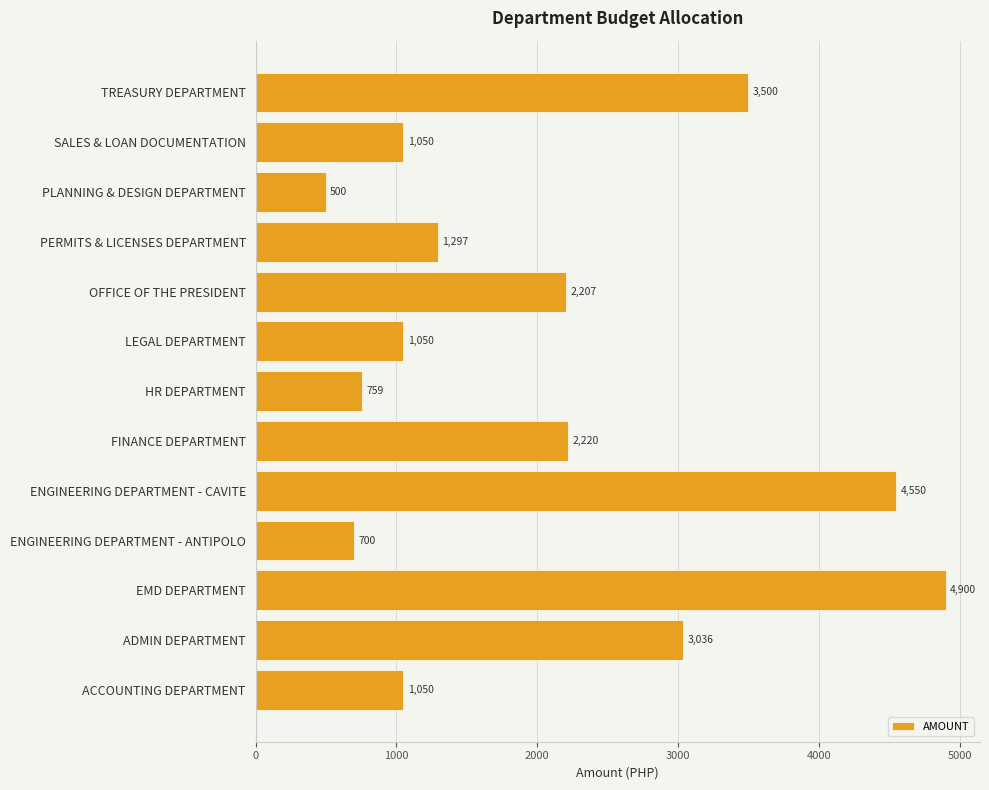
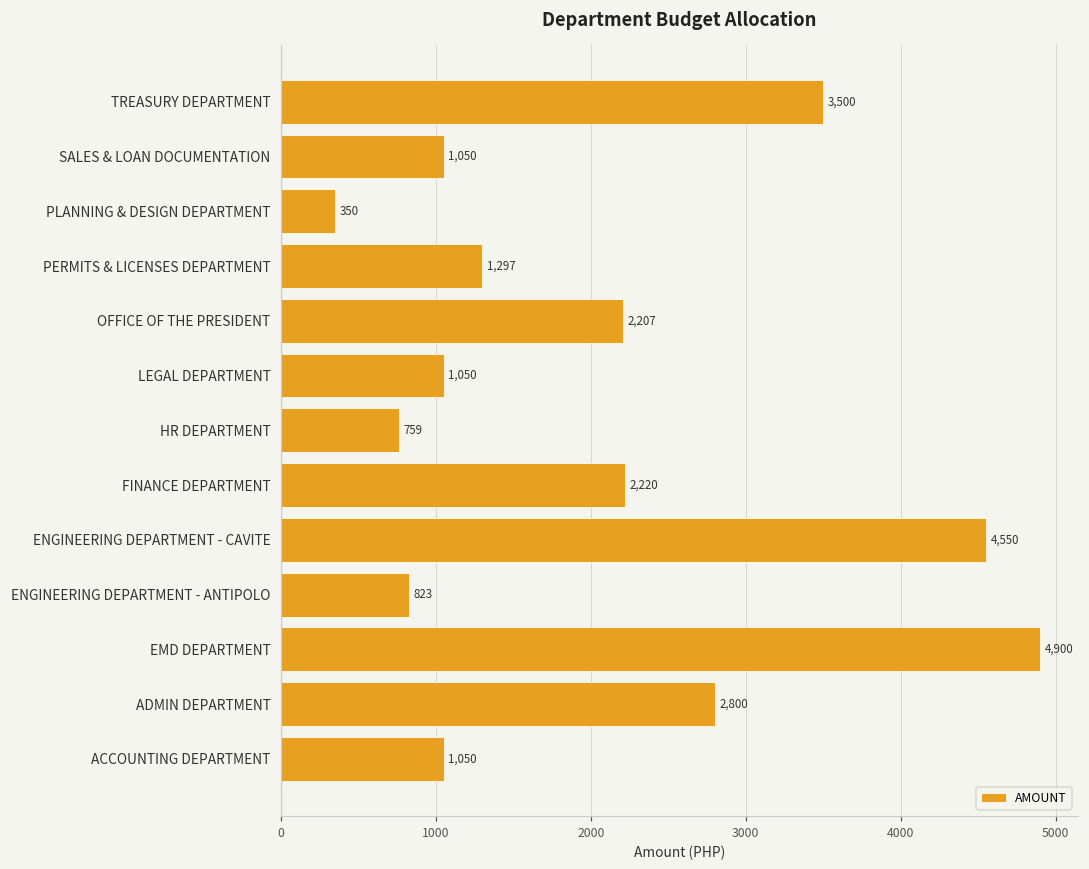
PLANNING & DESIGN DEPARTMENT: 500 -> 350
ENGINEERING DEPARTMENT - ANTIPOLO: 700 -> 823
ADMIN DEPARTMENT: 3,036 -> 2,800
